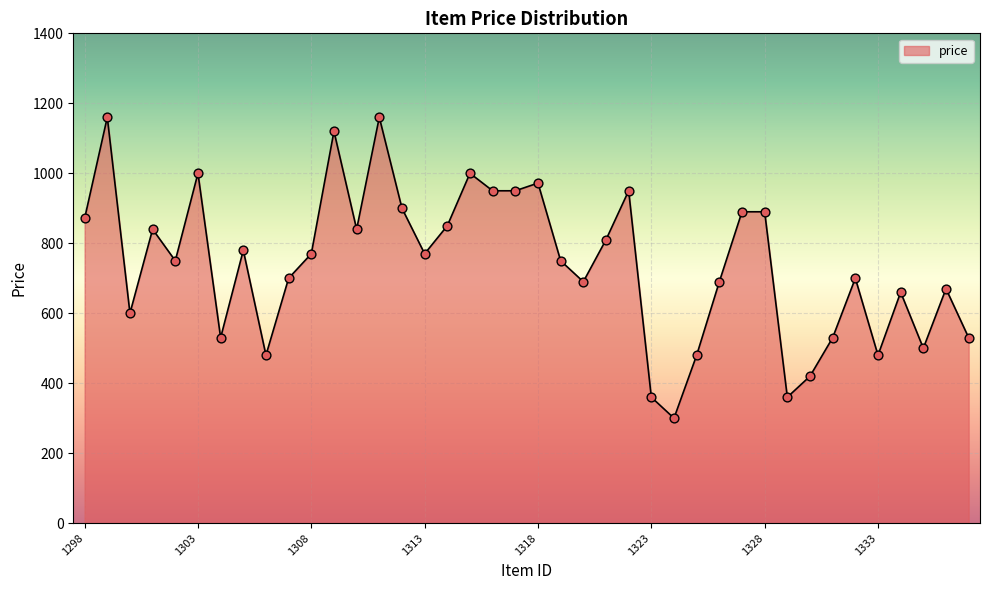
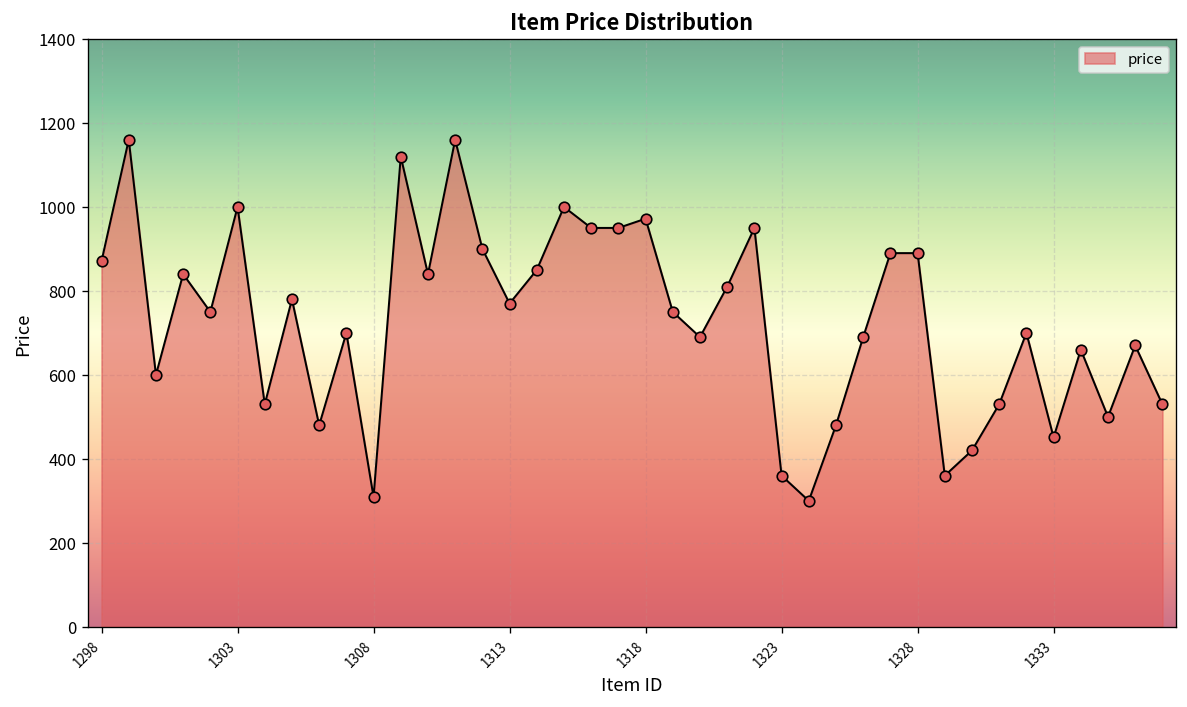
1308: 770 -> 310
1333: 480 -> 450
